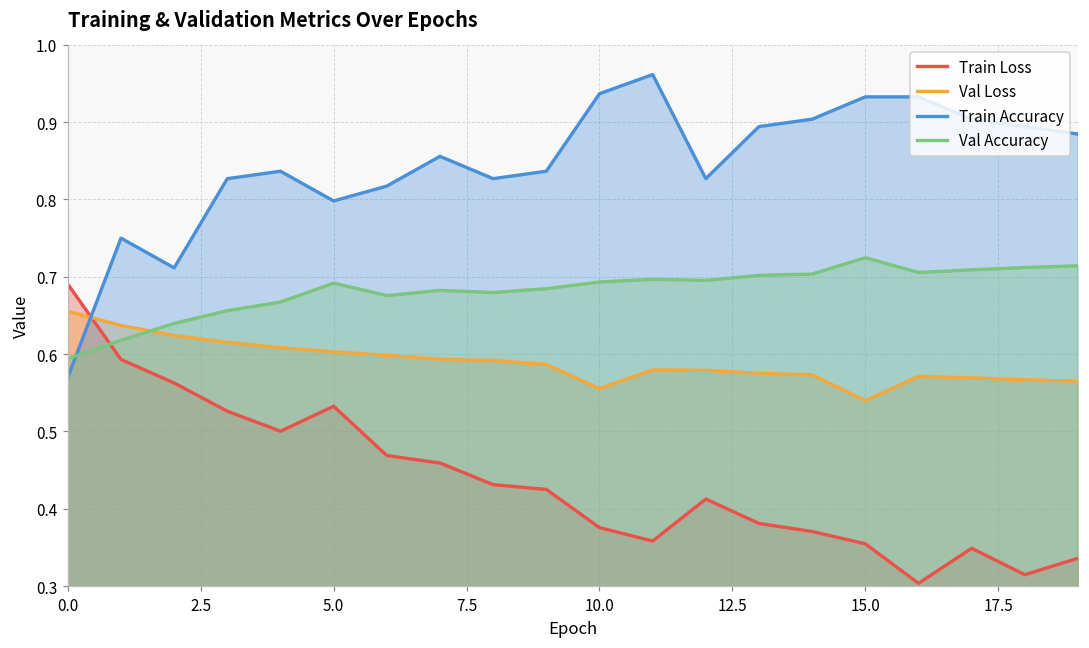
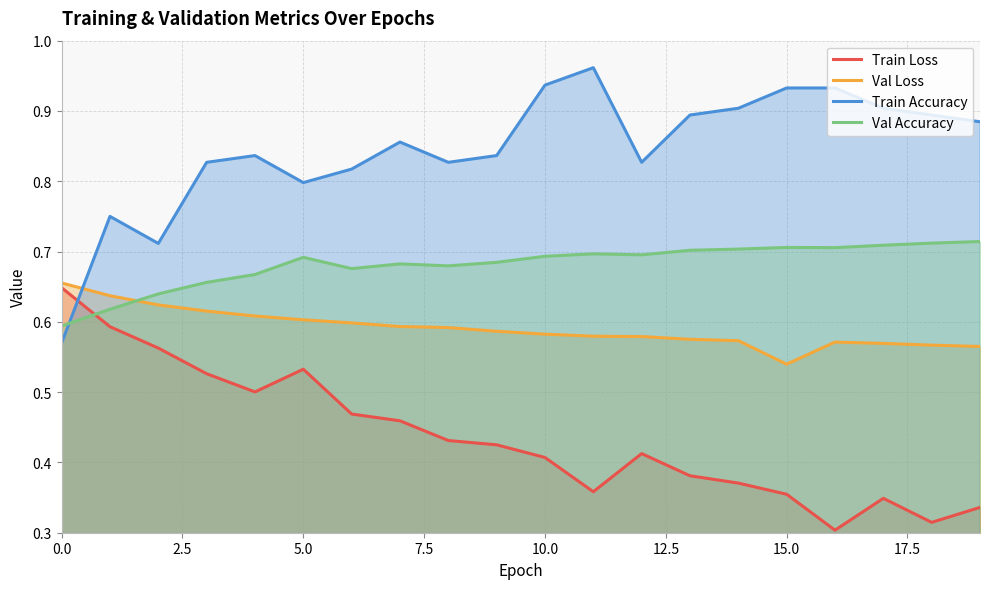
Train Loss, 0.0: 0.69 -> 0.65
Train Loss, 10.0: 0.38 -> 0.41
Val Loss, 10.0: 0.56 -> 0.58
Val Accuracy, 15.0: 0.72 -> 0.71
